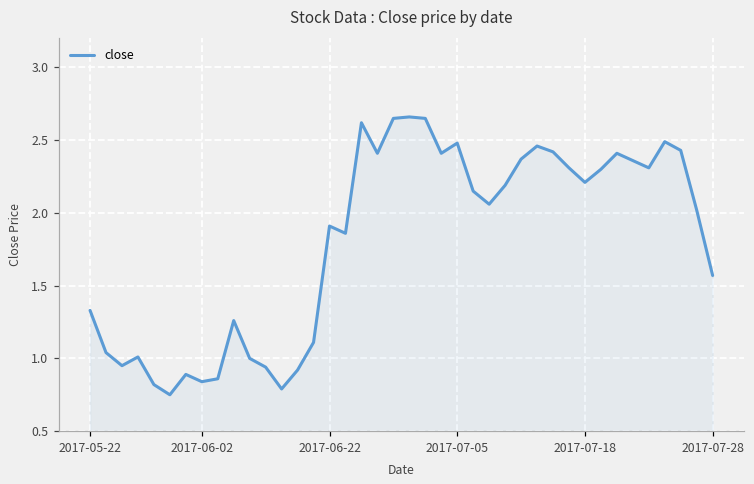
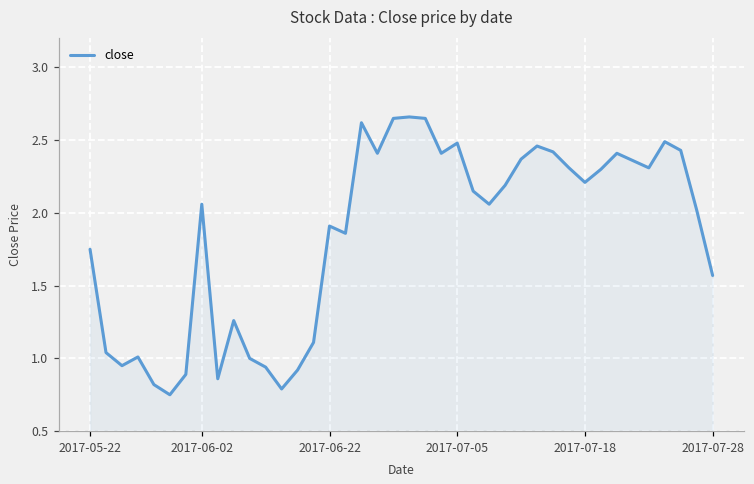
2017-05-22: 1.33 -> 1.75
2017-06-02: 0.84 -> 2.06
